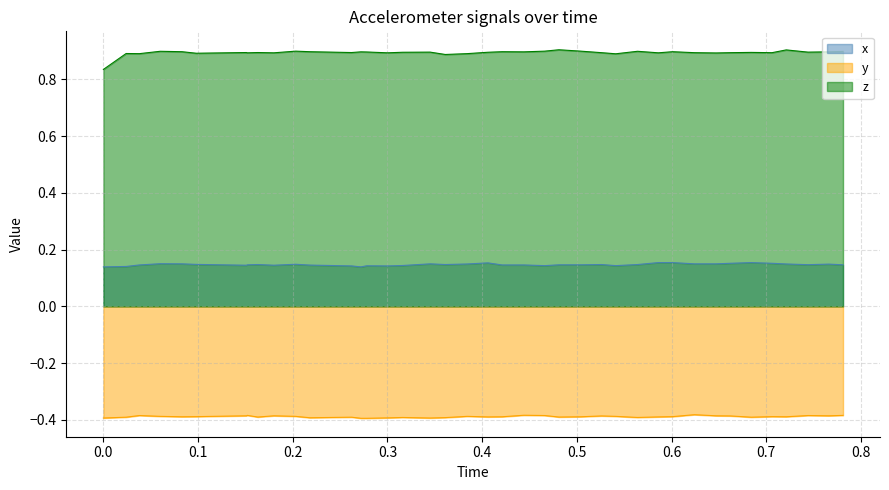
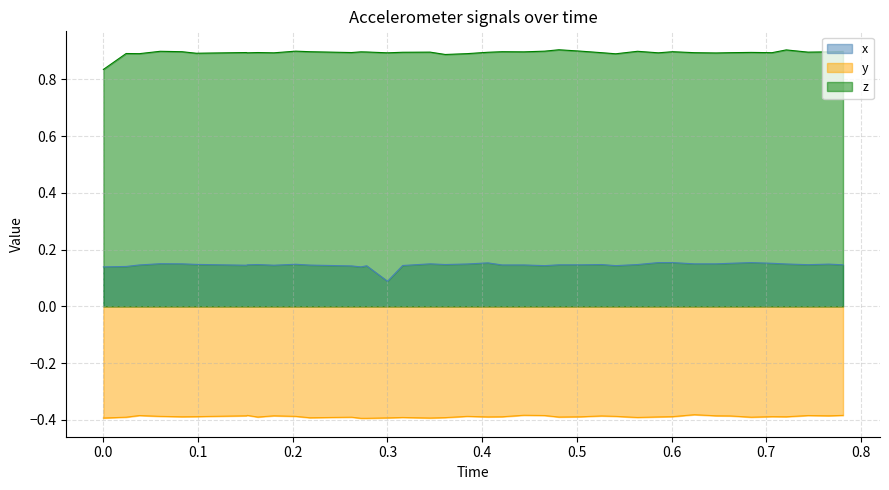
x, 0.3: 0.14 -> 0.09
